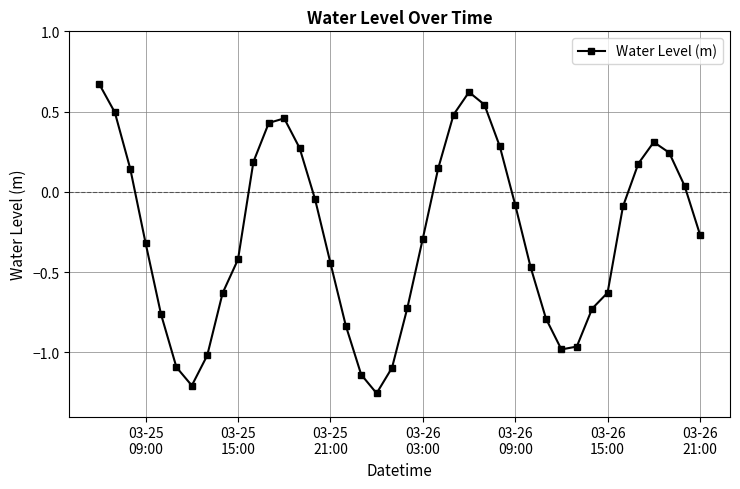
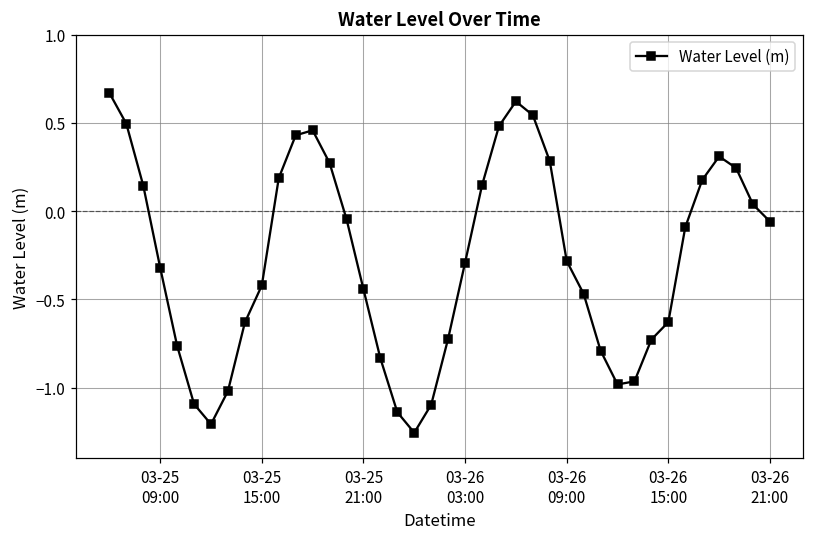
03-26 09:00: -0.08 -> -0.28
03-26 21:00: -0.27 -> -0.06
